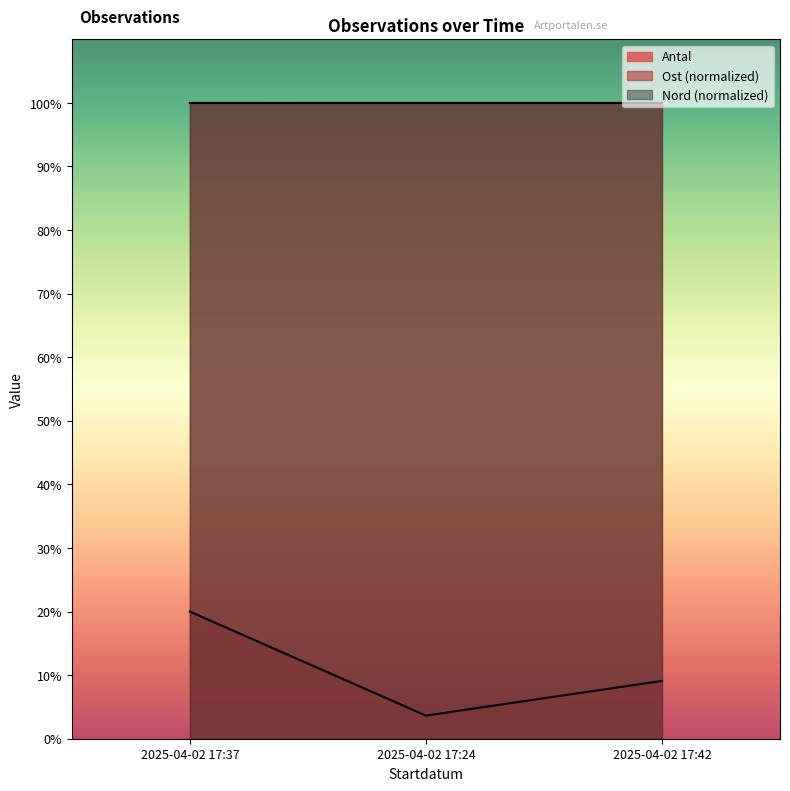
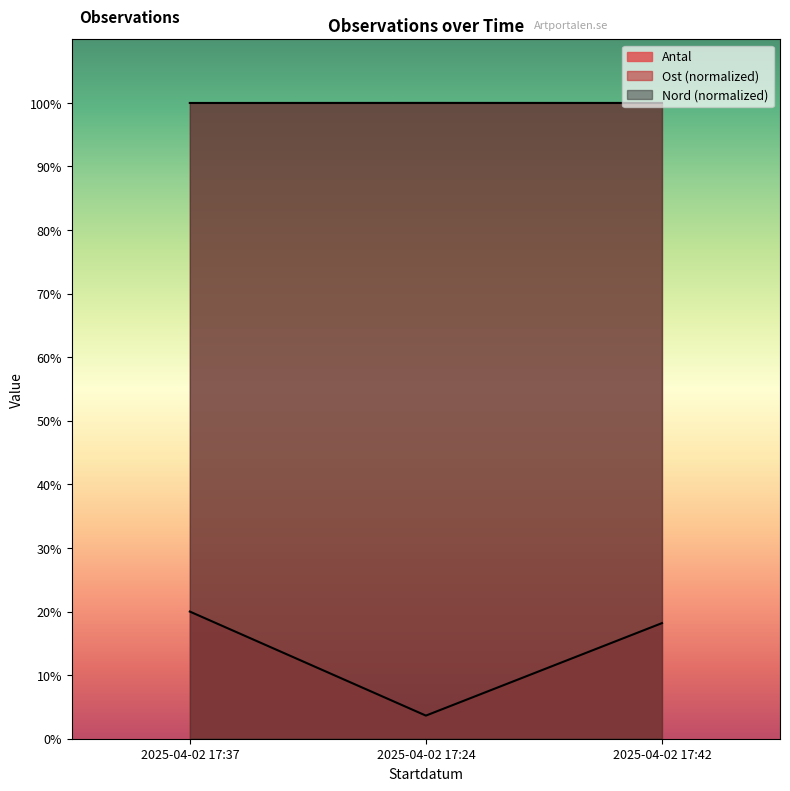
Antal, 2025-04-02 17:42: 9% -> 18%
